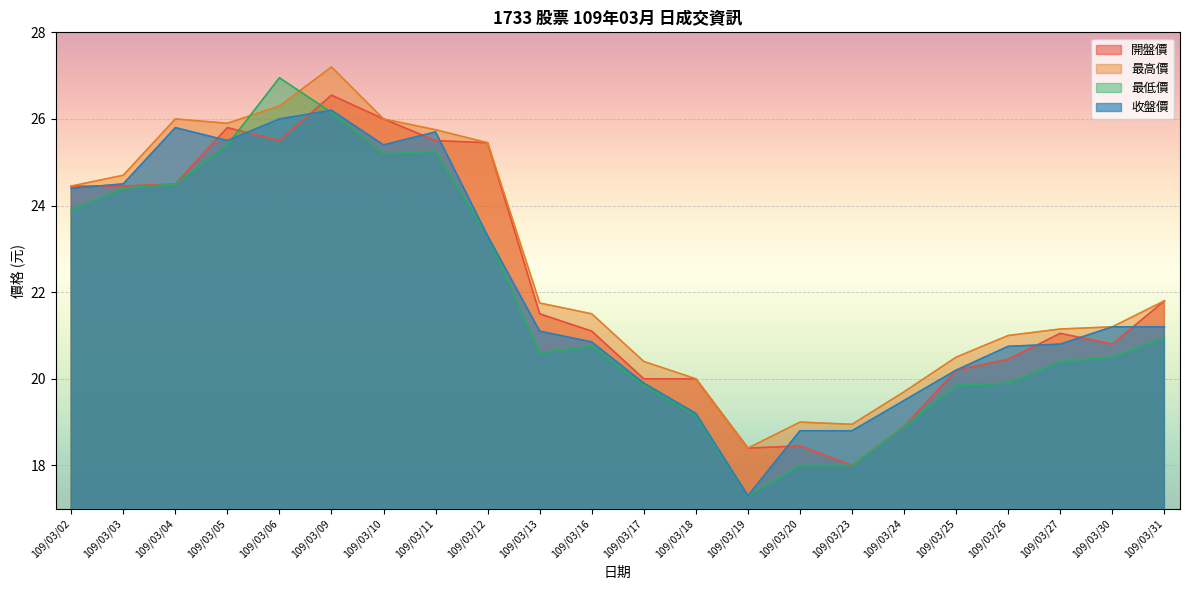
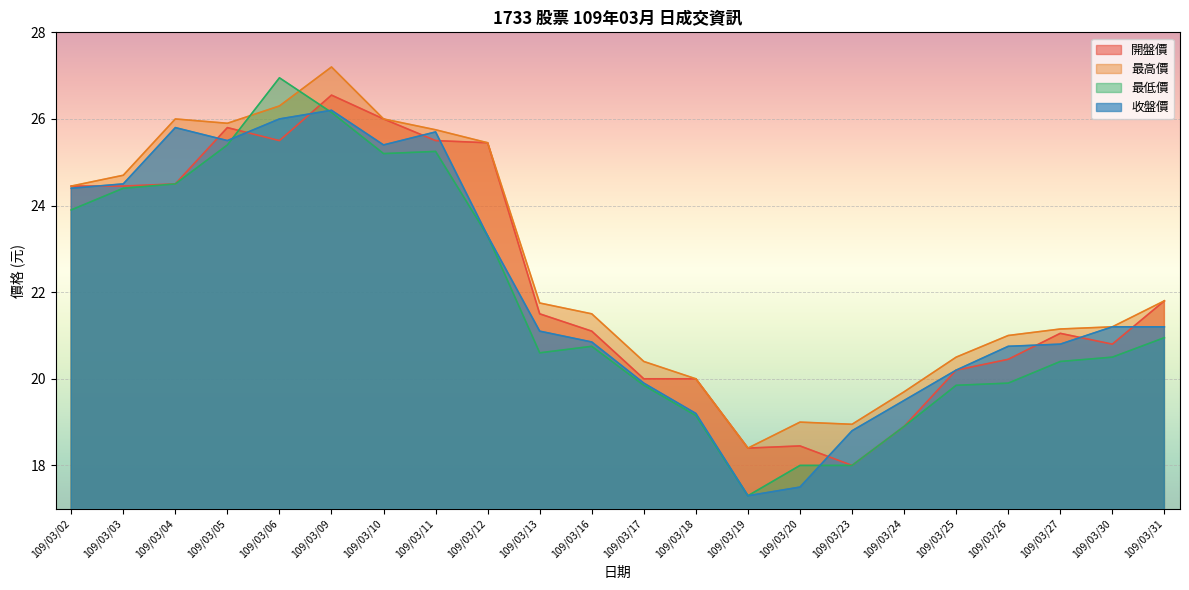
收盤價, 109/03/20: 18.8 -> 17.5
